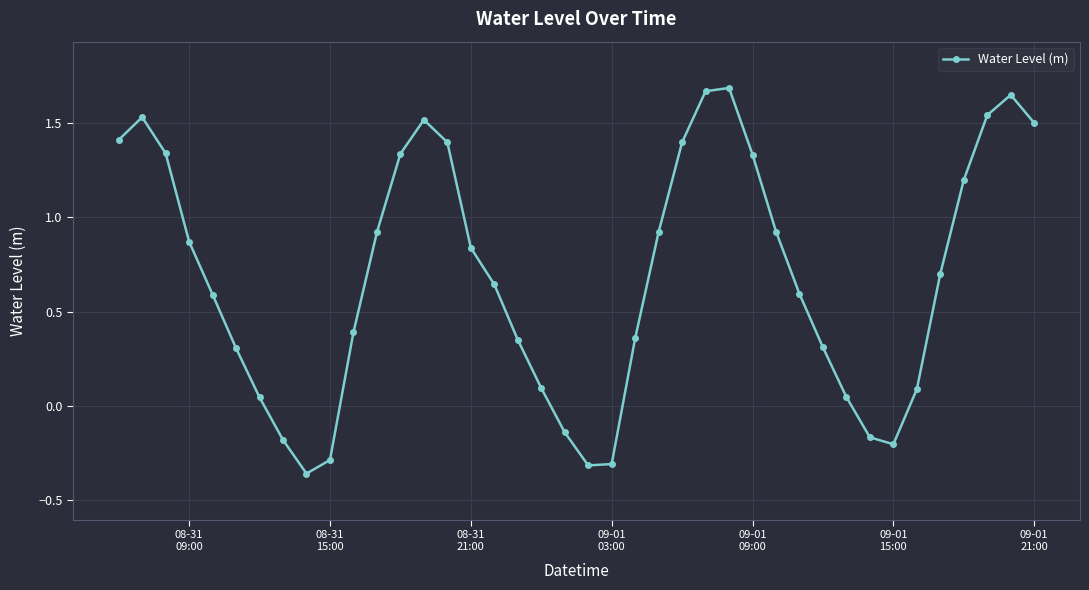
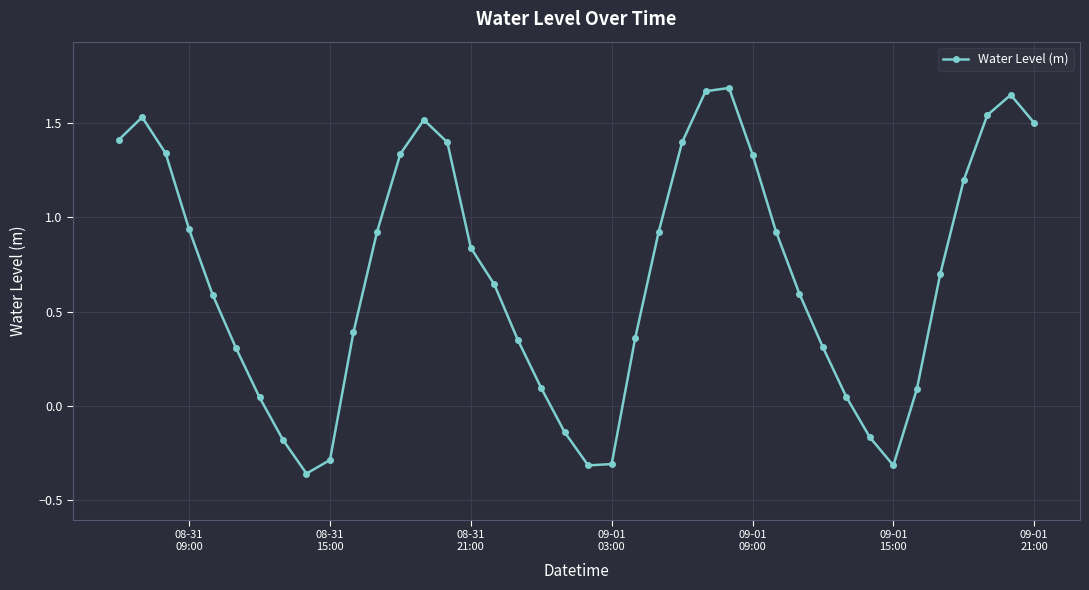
08-31 09:00: 0.87 -> 0.94
09-01 15:00: -0.20 -> -0.31
